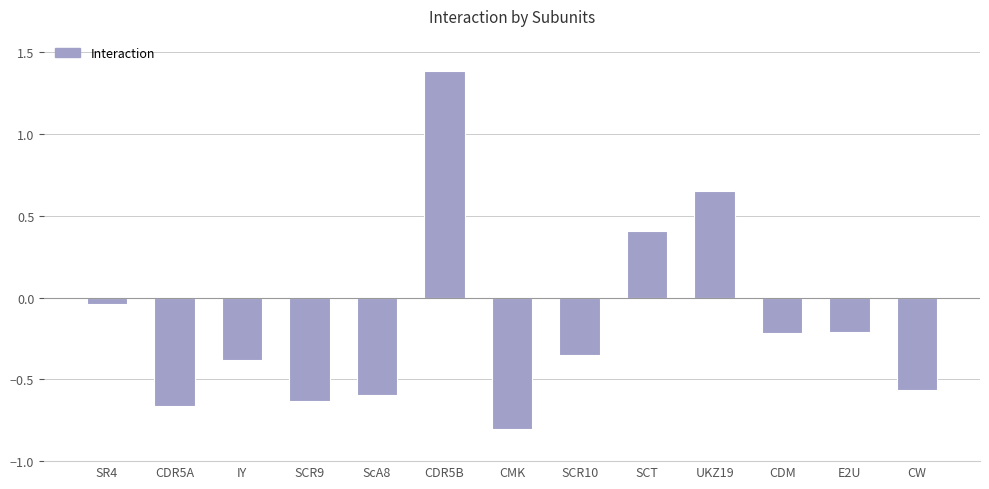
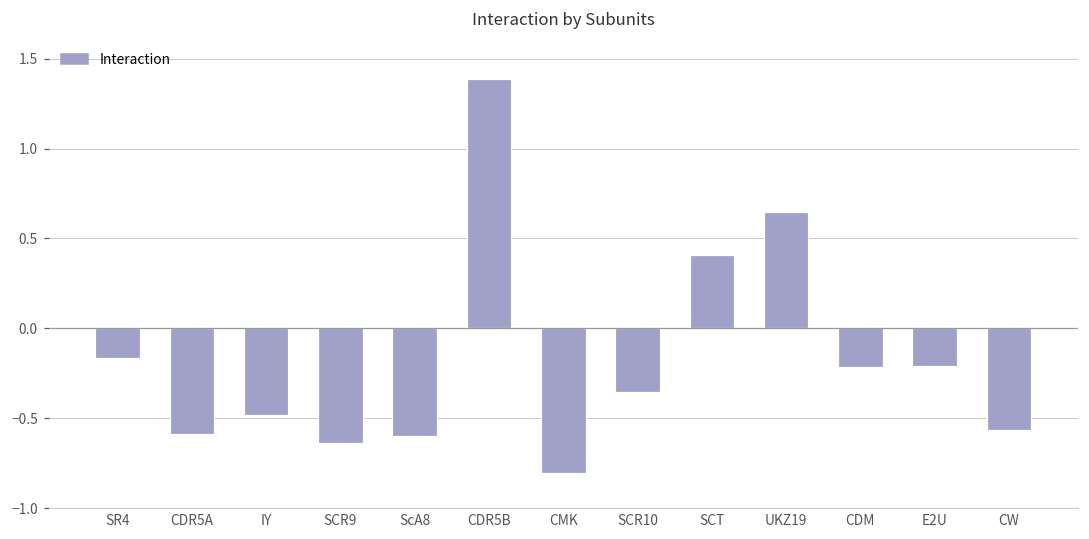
SR4: -0.04 -> -0.16
CDR5A: -0.66 -> -0.59
IY: -0.38 -> -0.48
